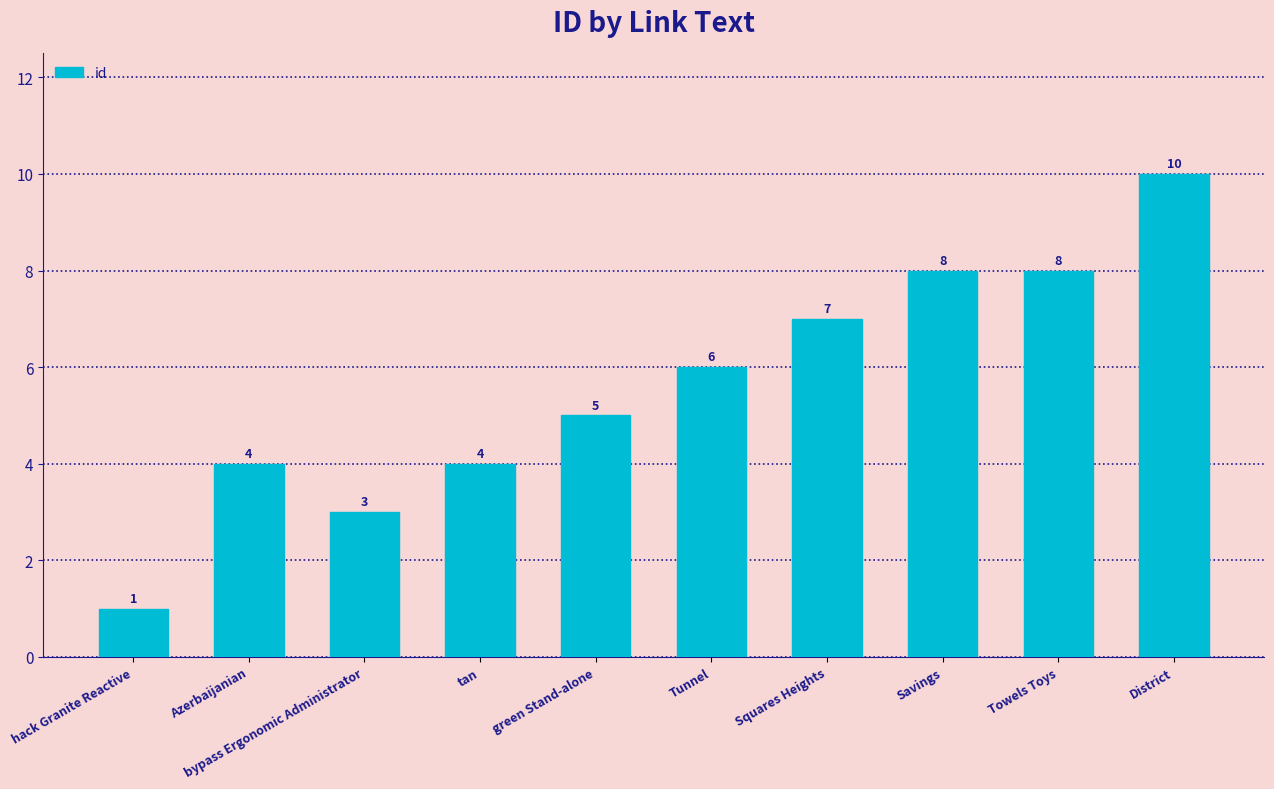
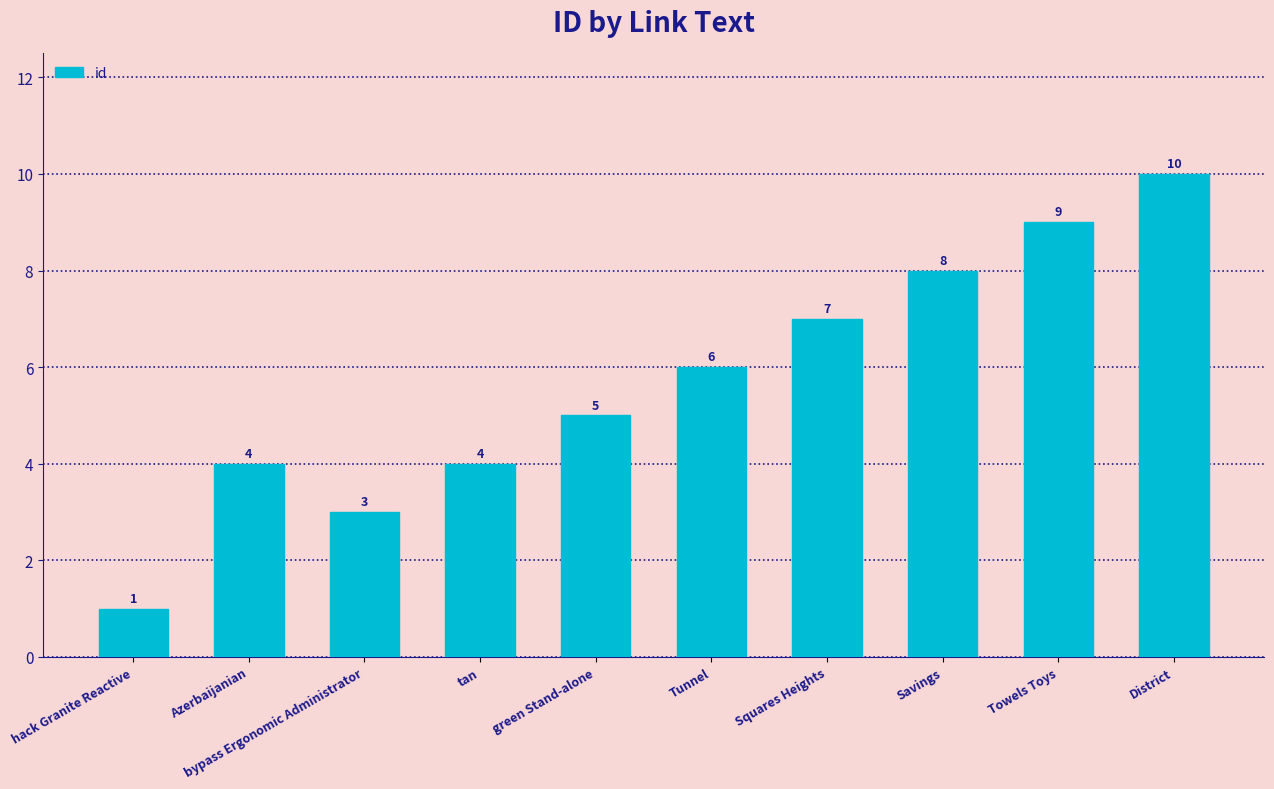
Towels Toys: 8 -> 9
